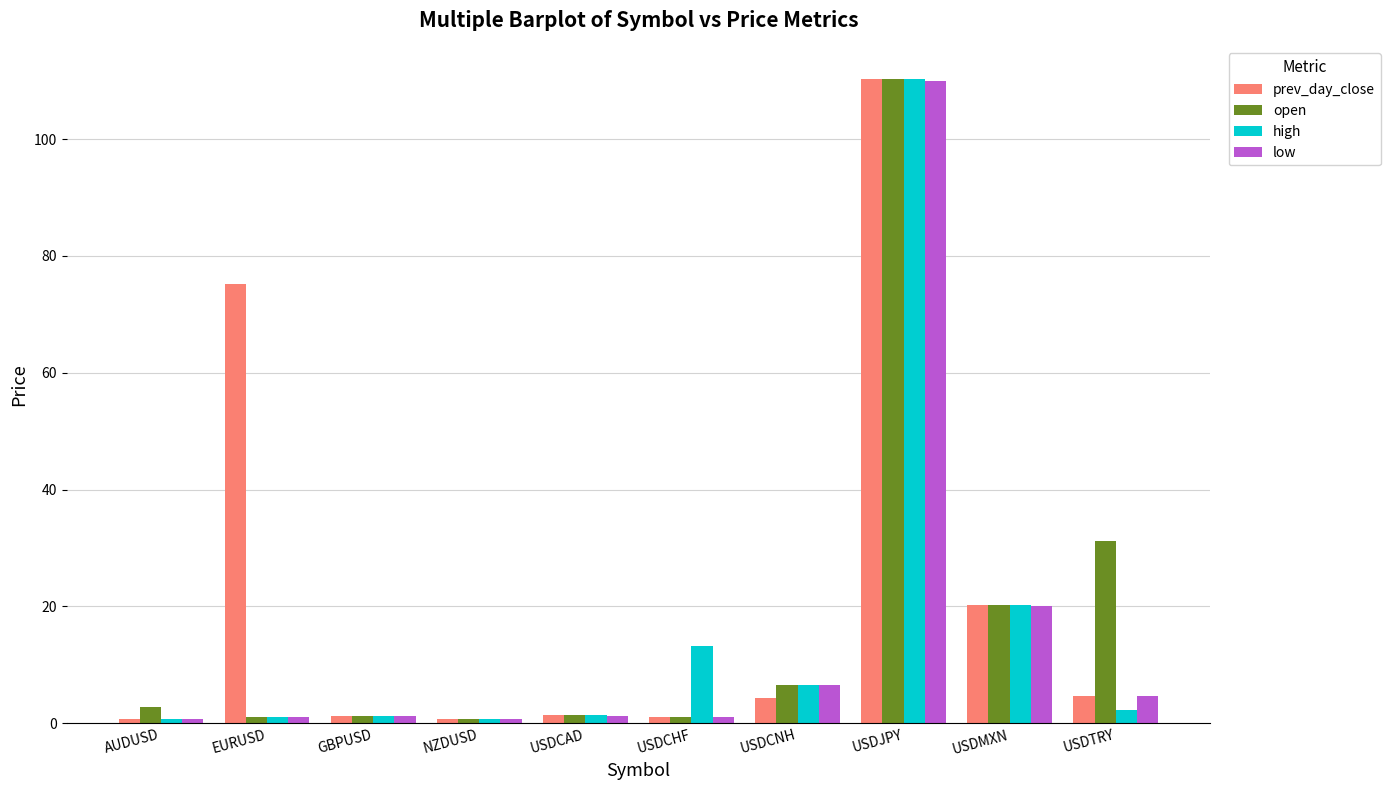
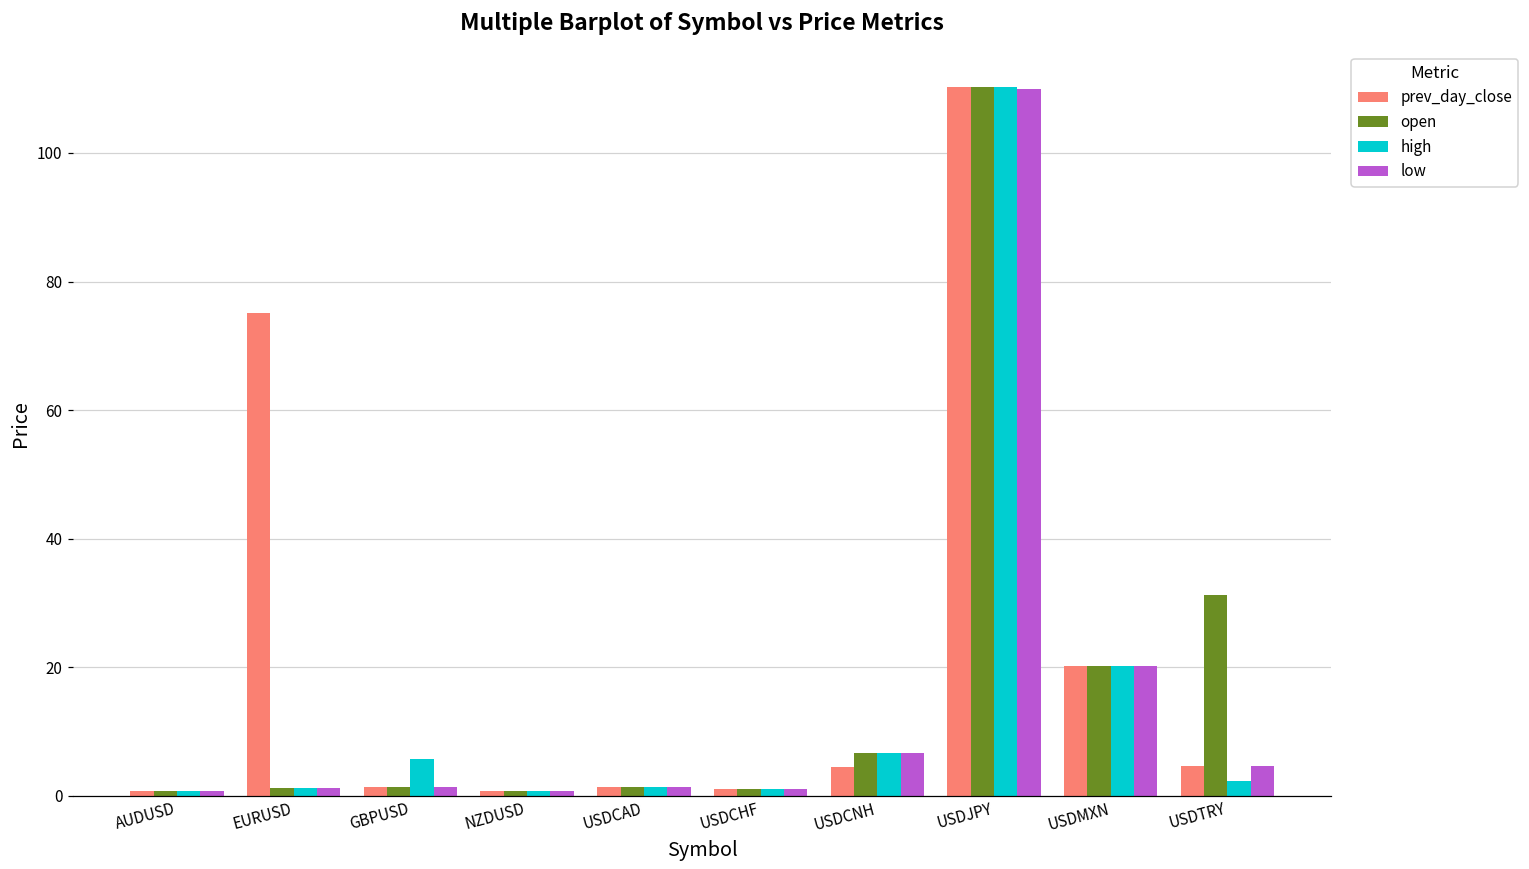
open, AUDUSD: 3 -> 1
high, GBPUSD: 1 -> 6
high, USDCHF: 13 -> 1
